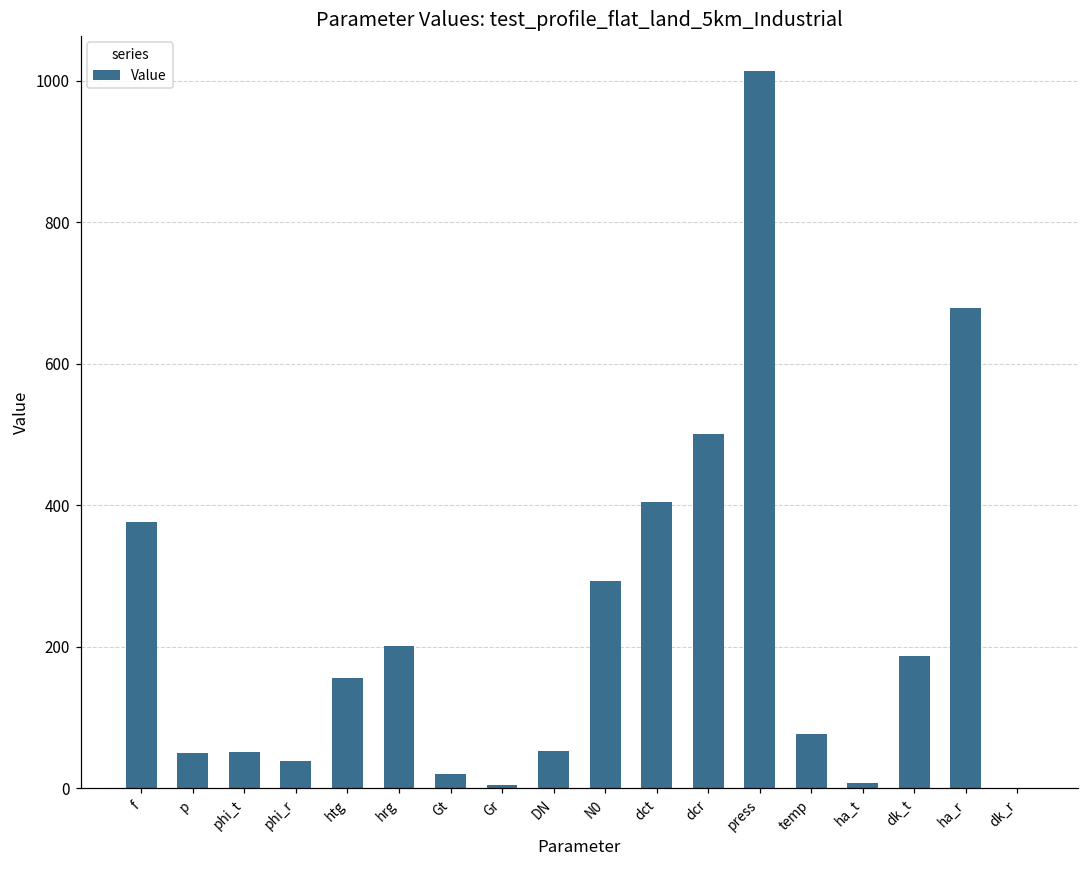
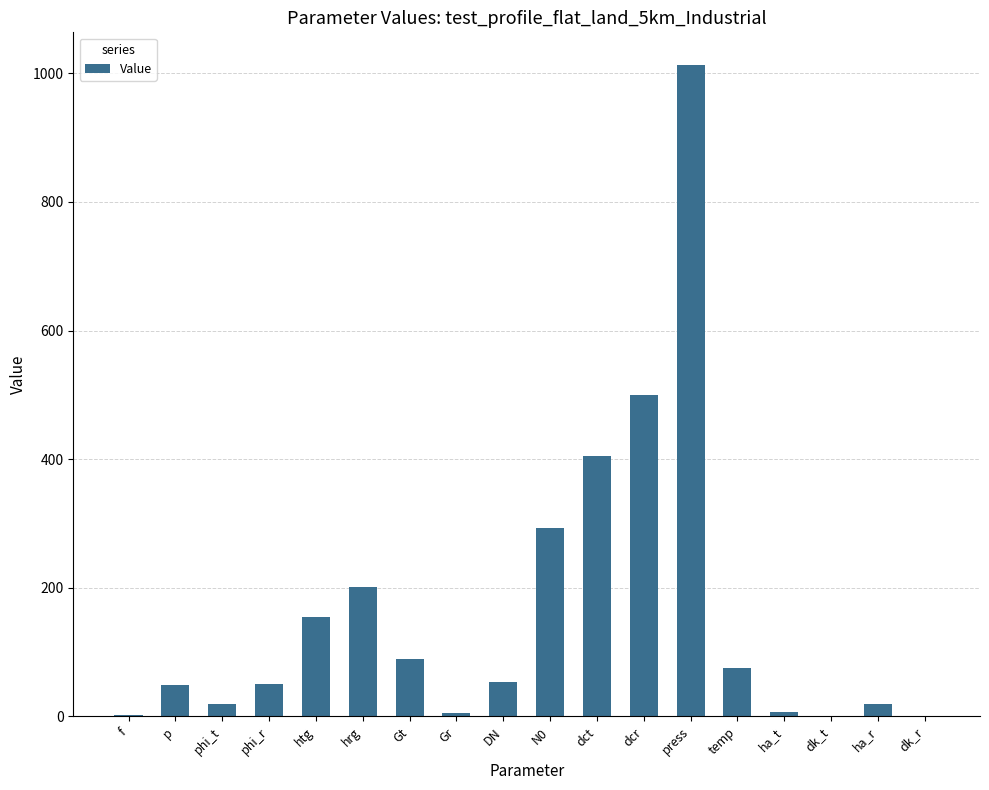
f: 380 -> 0
phi_t: 50 -> 20
phi_r: 40 -> 50
Gt: 20 -> 90
dk_t: 190 -> 0
ha_r: 680 -> 20
